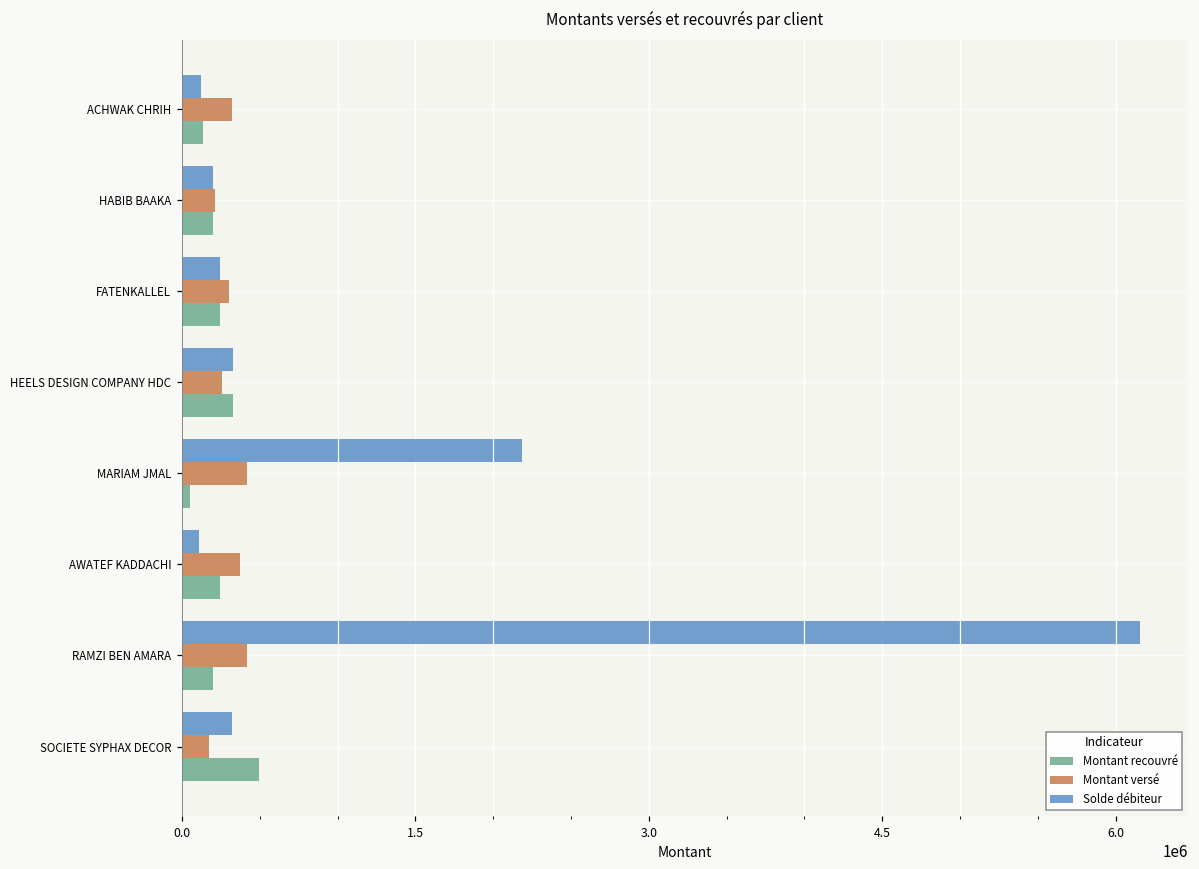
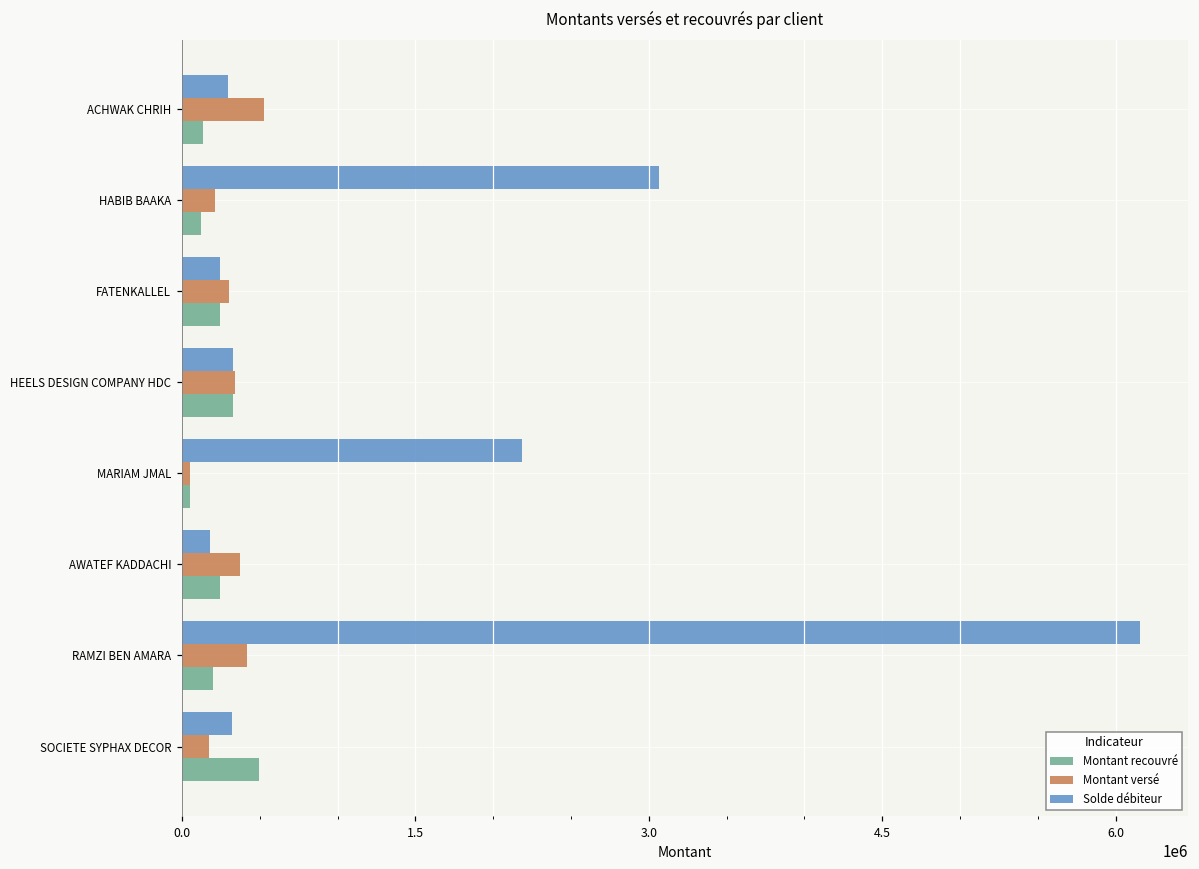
Solde débiteur, ACHWAK CHRIH: 120000 -> 300000
Montant versé, ACHWAK CHRIH: 320000 -> 530000
Solde débiteur, HABIB BAAKA: 200000 -> 3060000
Montant recouvré, HABIB BAAKA: 200000 -> 120000
Montant versé, HEELS DESIGN COMPANY HDC: 260000 -> 340000
Montant versé, MARIAM JMAL: 420000 -> 50000
Solde débiteur, AWATEF KADDACHI: 110000 -> 180000
